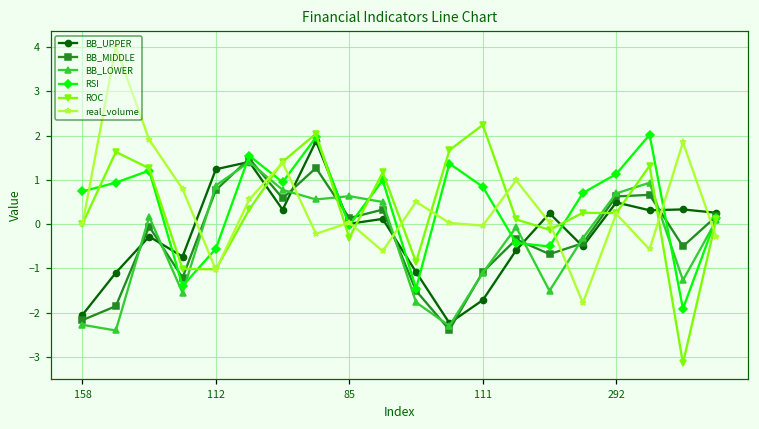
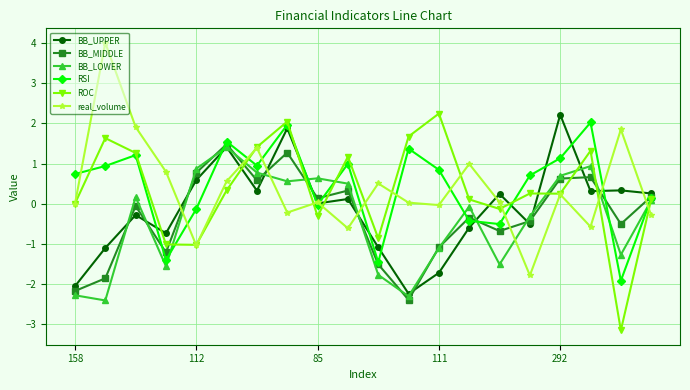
BB_UPPER, 112: 1.2 -> 0.6
RSI, 112: -0.6 -> -0.1
BB_UPPER, 292: 0.5 -> 2.2
